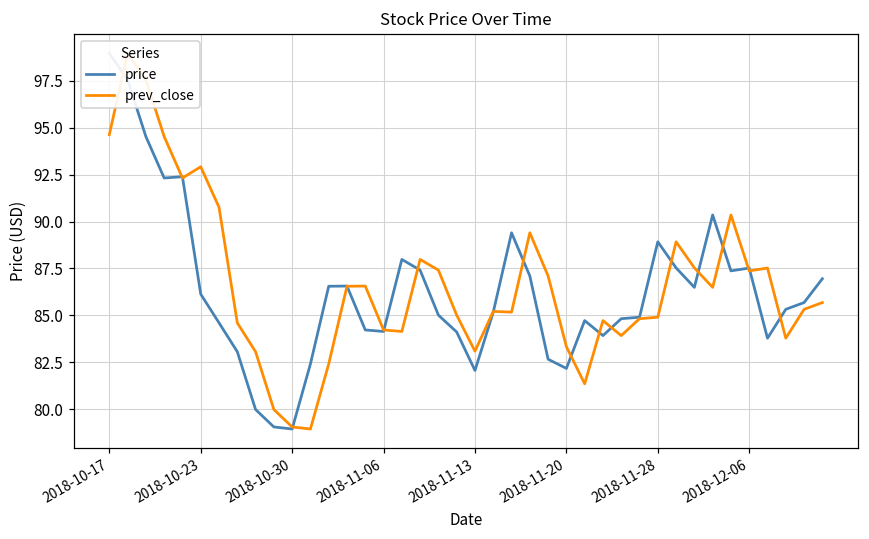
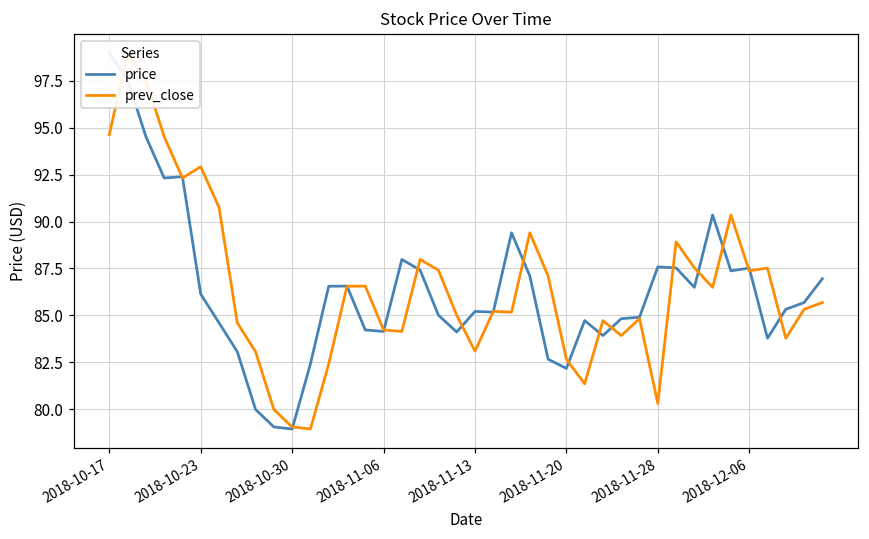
price, 2018-11-13: 82.1 -> 85.2
prev_close, 2018-11-20: 83.3 -> 82.7
price, 2018-11-28: 88.9 -> 87.6
prev_close, 2018-11-28: 84.9 -> 80.3
